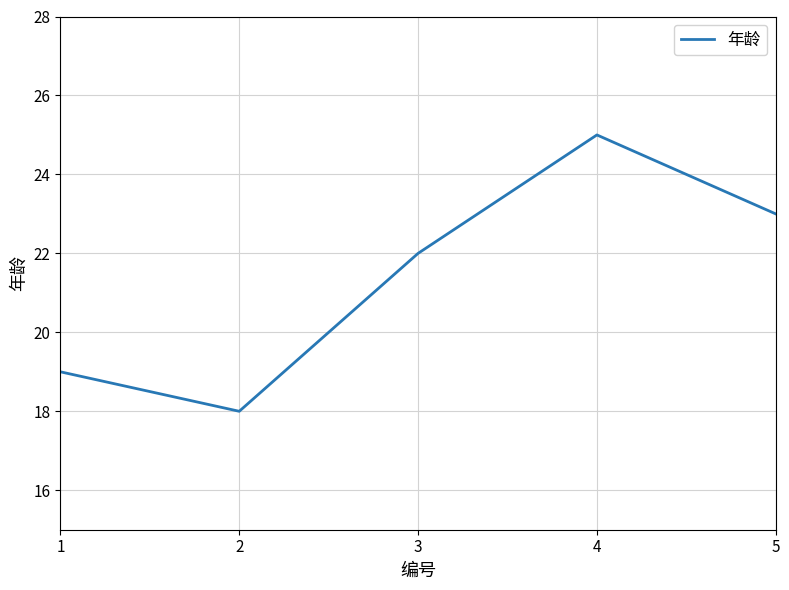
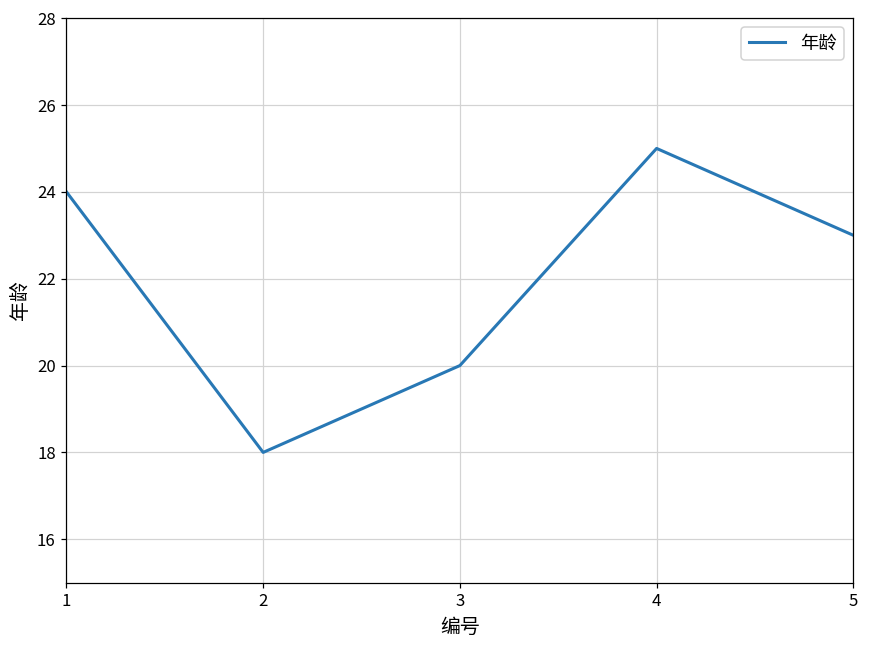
1: 19 -> 24
3: 22 -> 20
